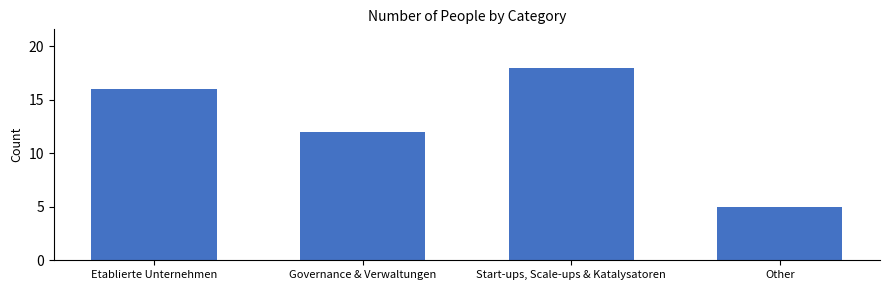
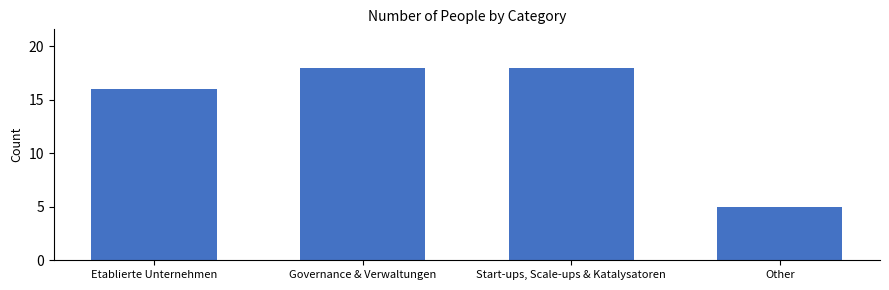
Governance & Verwaltungen: 12 -> 18
